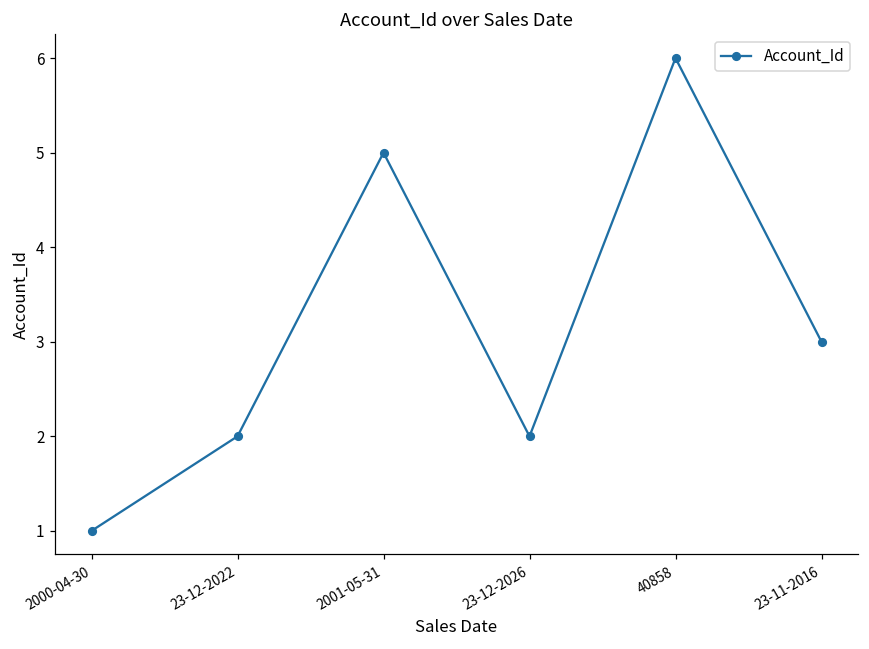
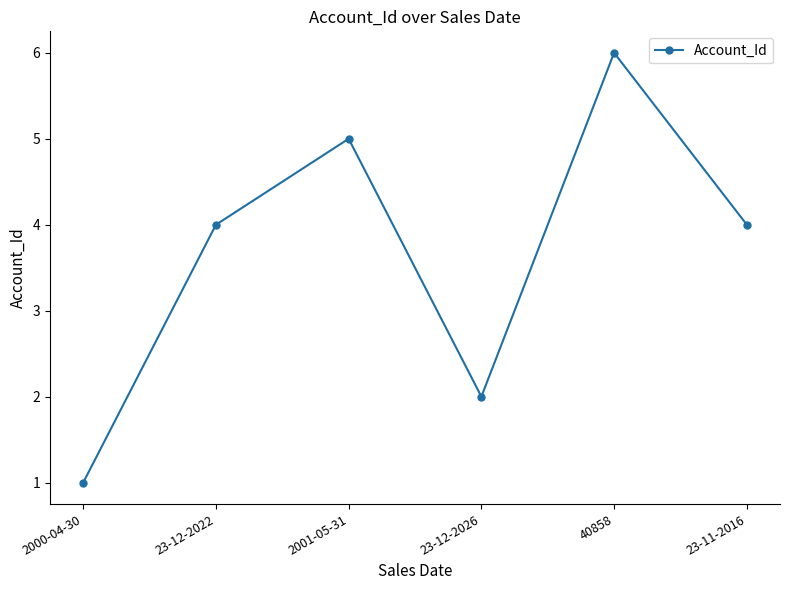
23-12-2022: 2 -> 4
23-11-2016: 3 -> 4
